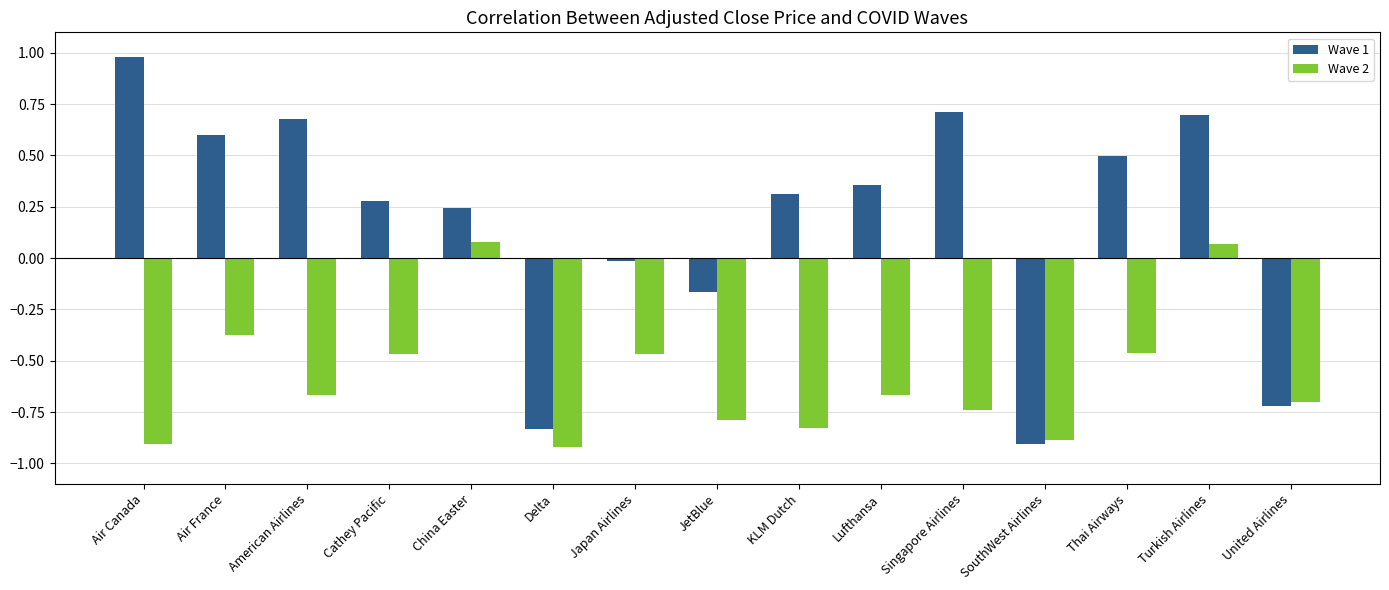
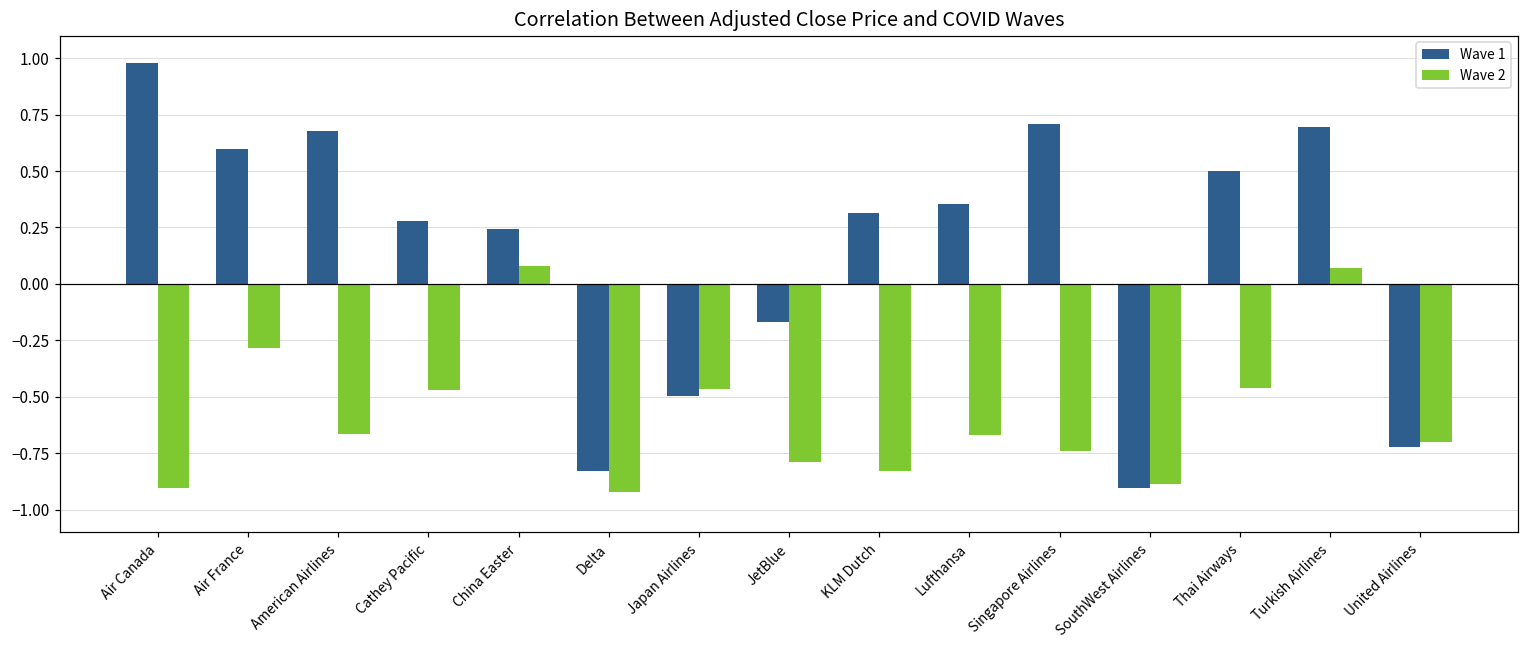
Wave 2, Air France: -0.37 -> -0.28
Wave 1, Japan Airlines: -0.01 -> -0.50
